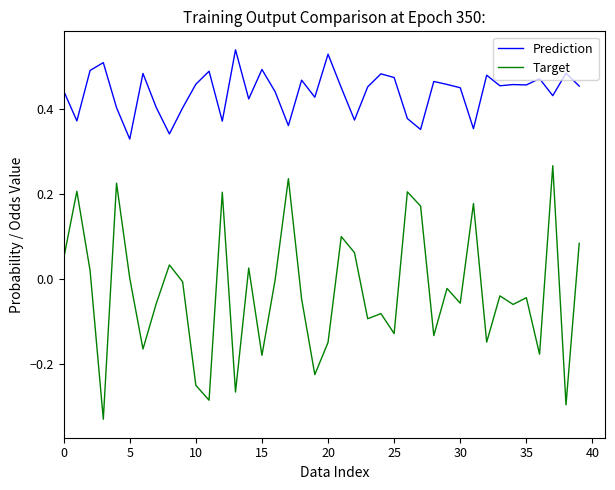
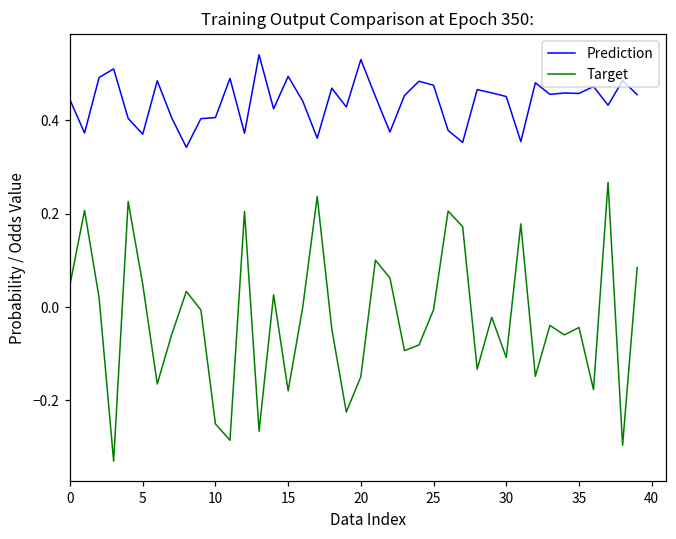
Prediction, 5: 0.33 -> 0.37
Target, 5: 0.00 -> 0.05
Prediction, 10: 0.46 -> 0.41
Target, 25: -0.13 -> -0.01
Target, 30: -0.06 -> -0.11
